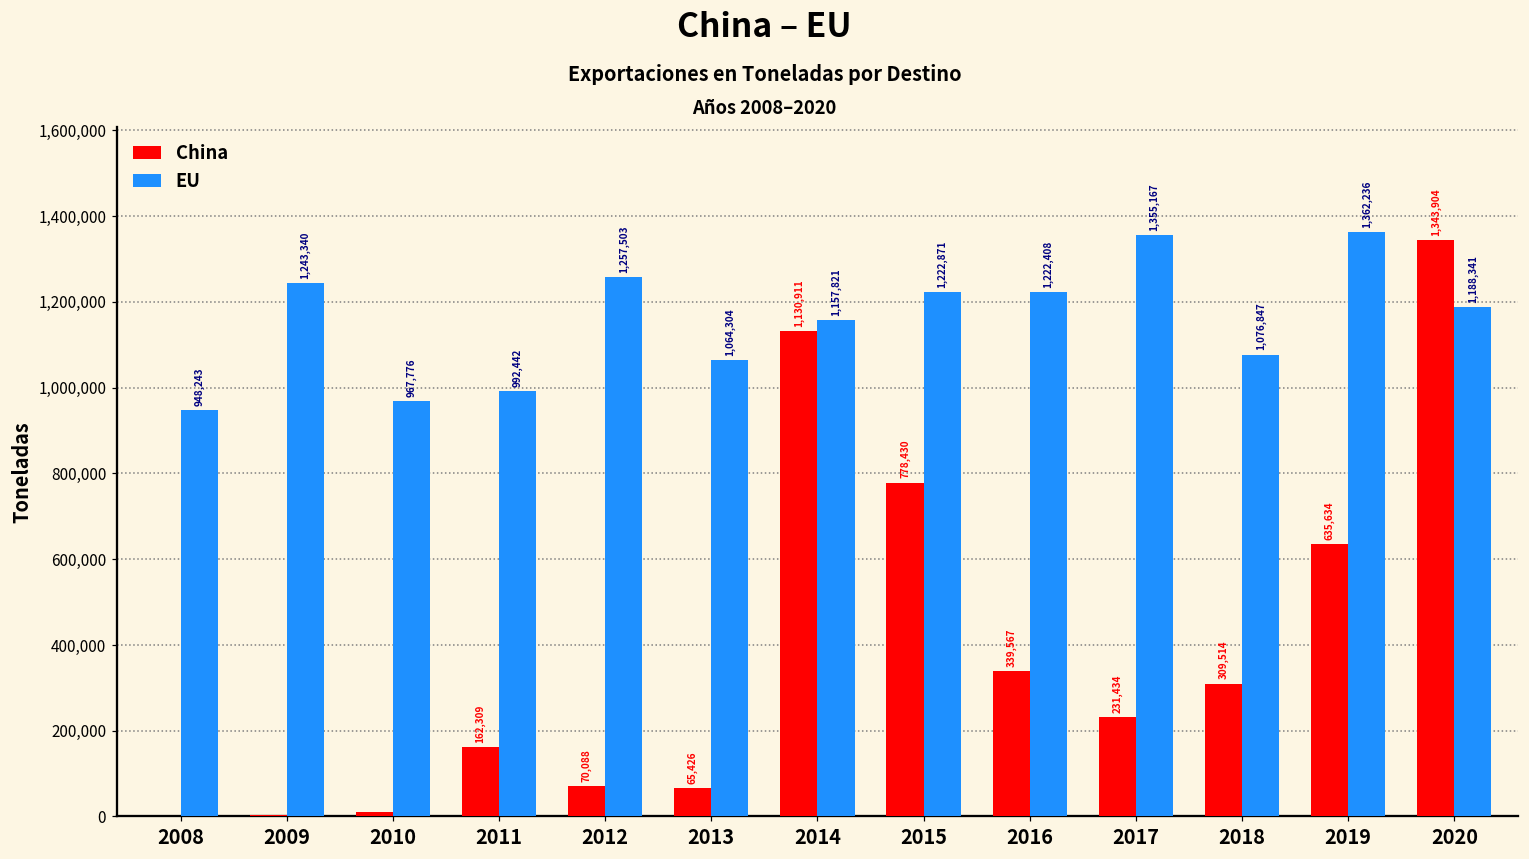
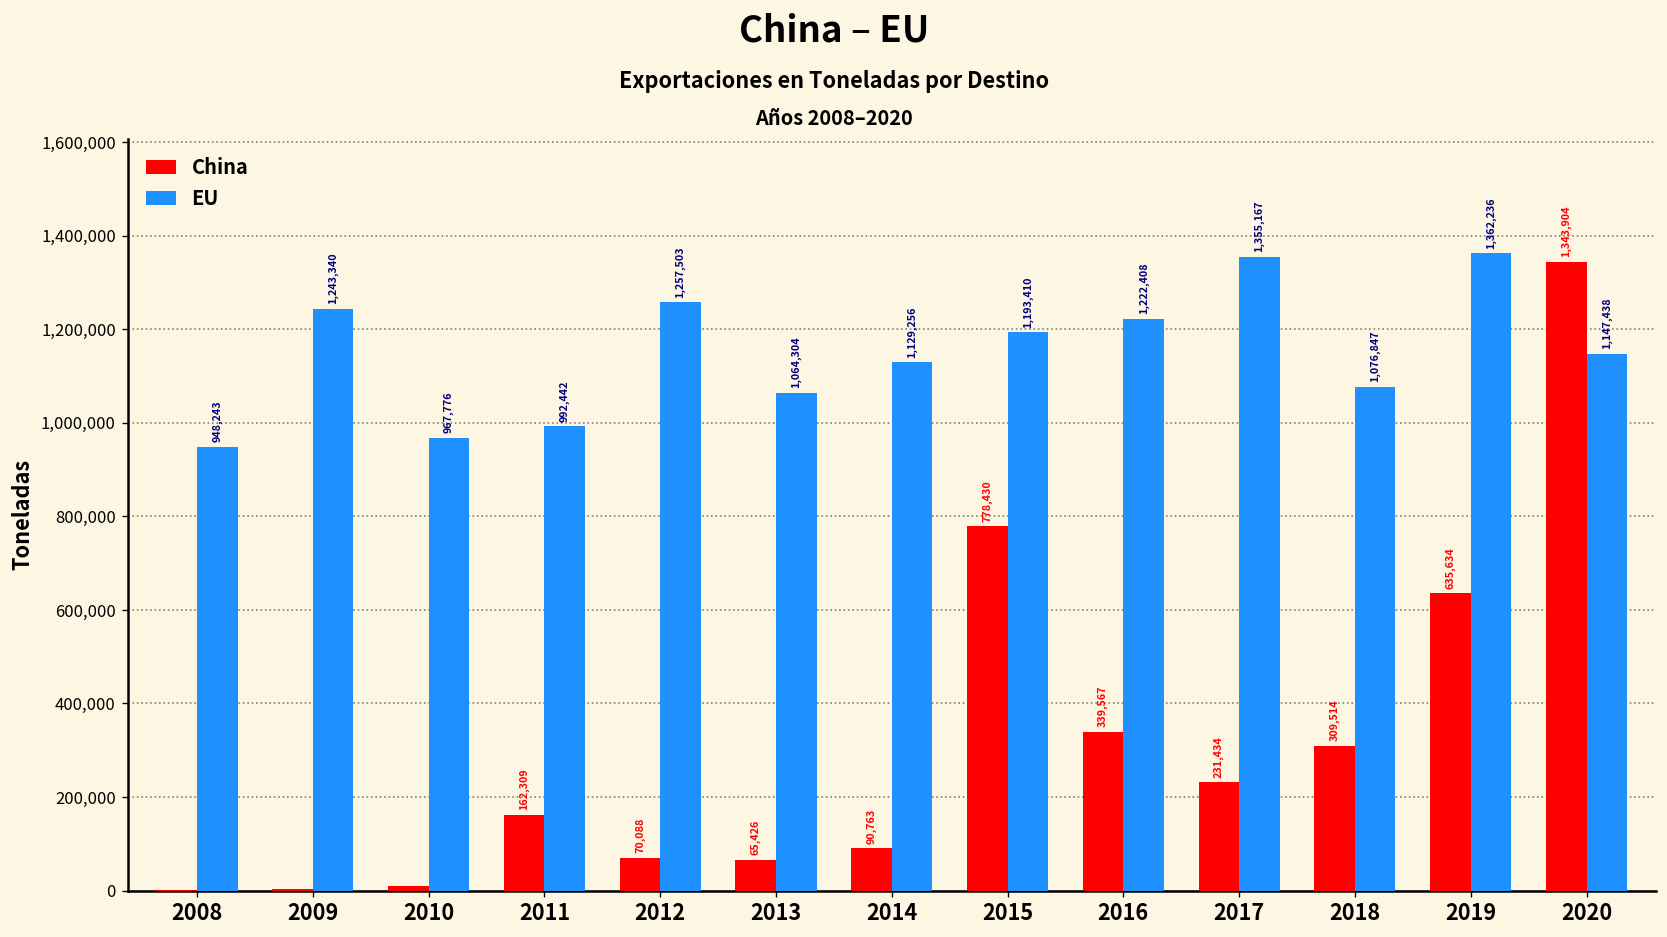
China, 2014: 1,130,911 -> 90,763
EU, 2014: 1,157,821 -> 1,129,256
EU, 2015: 1,222,871 -> 1,193,410
EU, 2020: 1,188,341 -> 1,147,438
